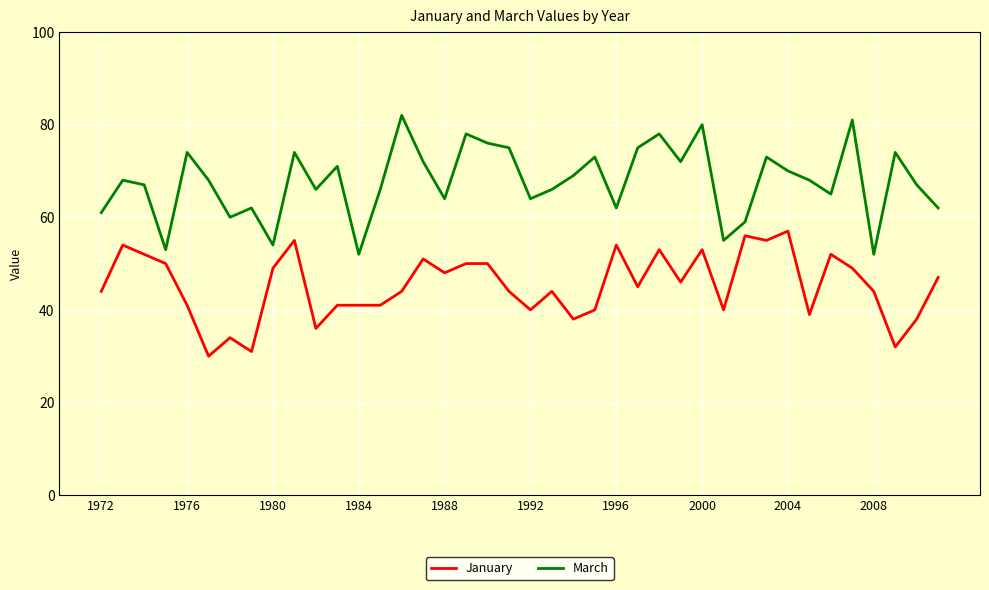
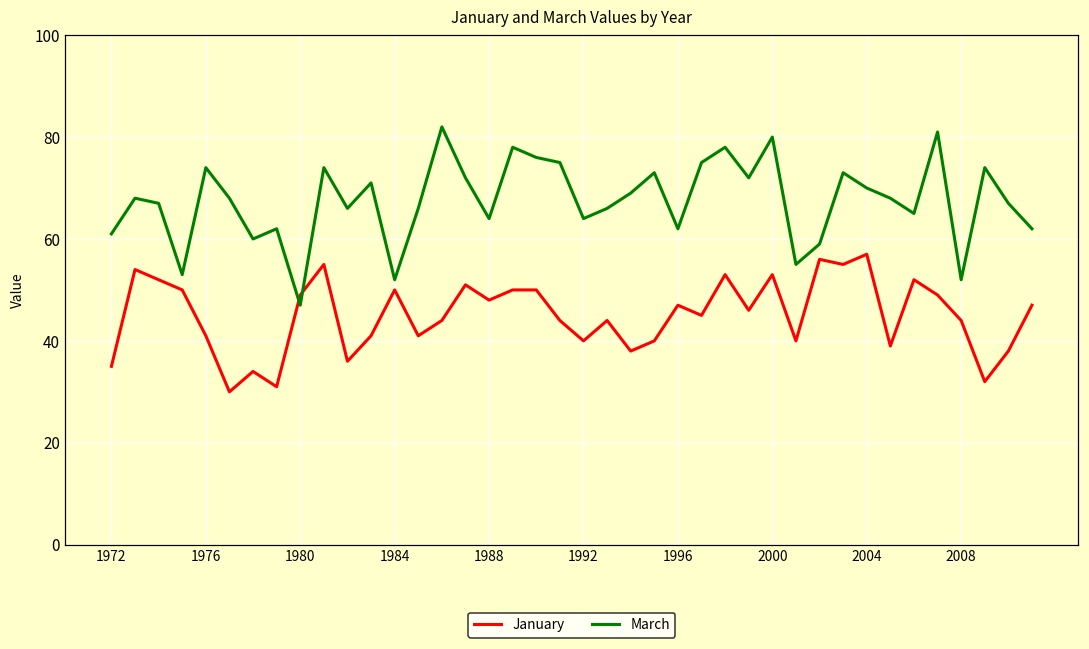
January, 1972: 44 -> 35
March, 1980: 54 -> 47
January, 1984: 41 -> 50
January, 1996: 54 -> 47
